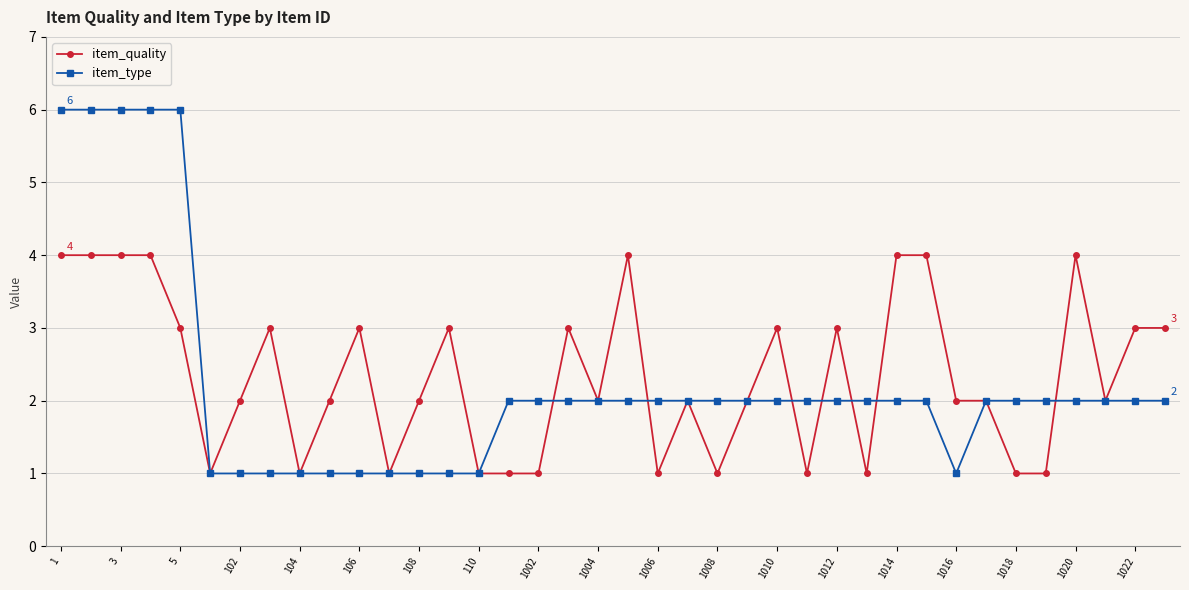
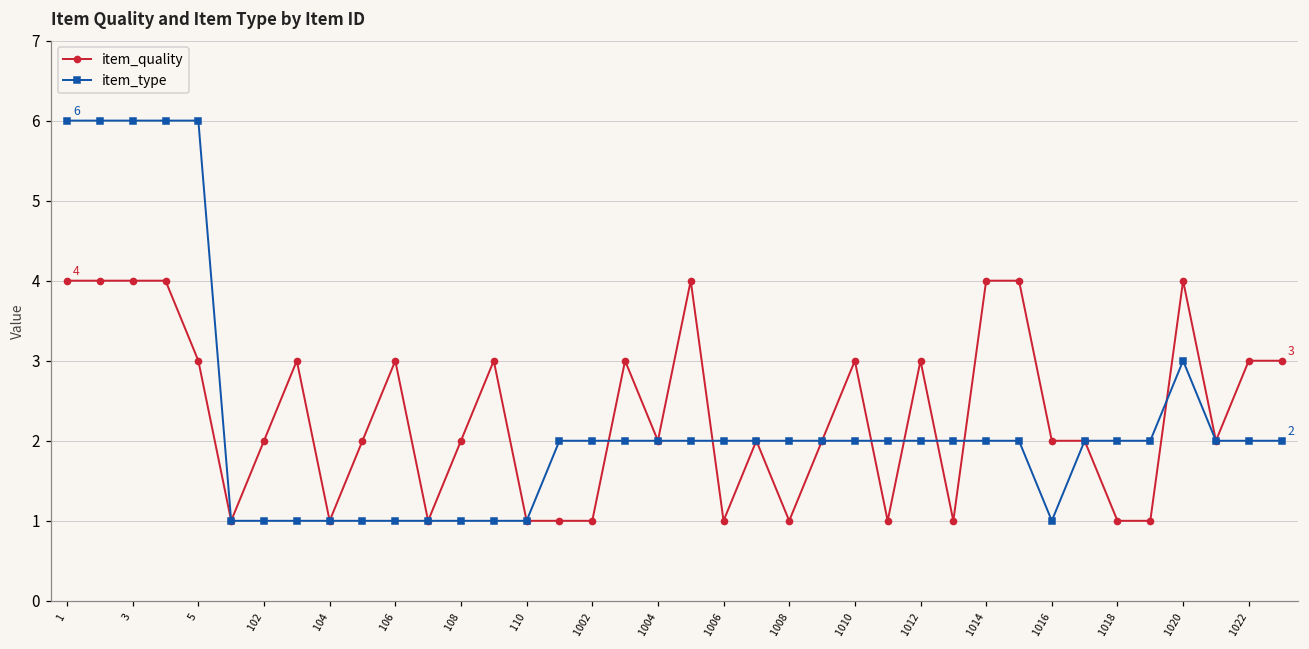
item_type, 1020: 2 -> 3
